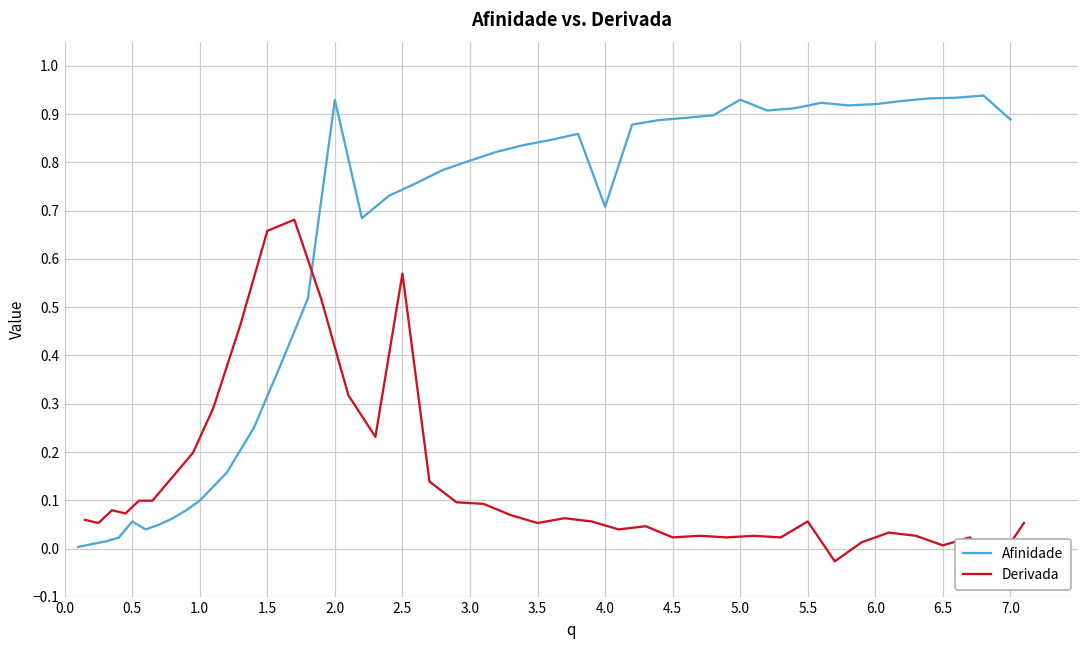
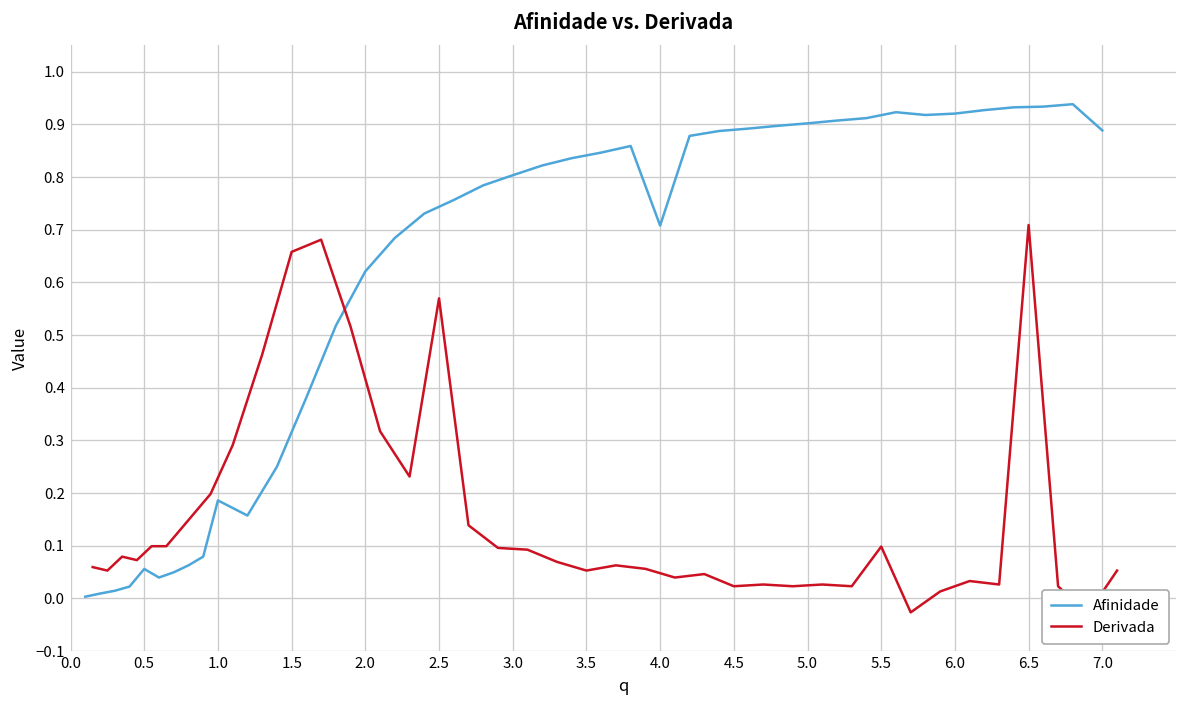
Afinidade, 1.0: 0.10 -> 0.19
Afinidade, 2.0: 0.93 -> 0.62
Afinidade, 5.0: 0.93 -> 0.90
Derivada, 5.5: 0.06 -> 0.10
Derivada, 6.5: 0.01 -> 0.71
